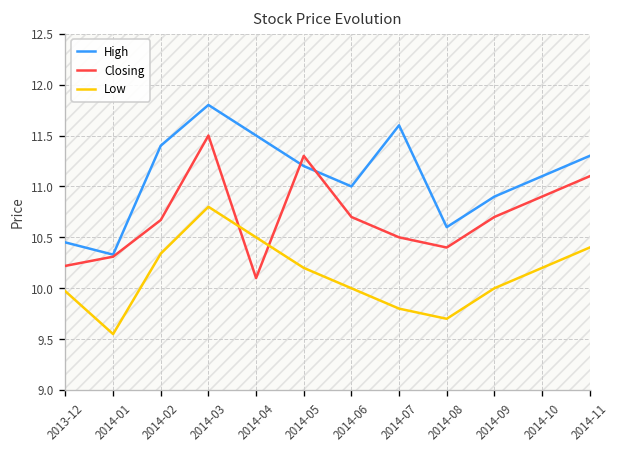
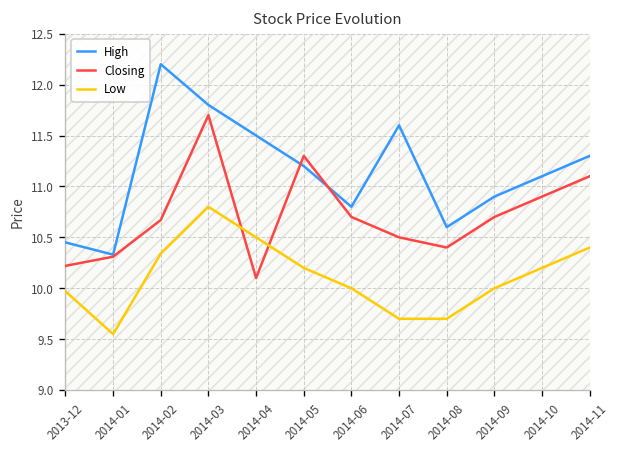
High, 2014-02: 11.4 -> 12.2
Closing, 2014-03: 11.5 -> 11.7
High, 2014-06: 11.0 -> 10.8
Low, 2014-07: 9.8 -> 9.7
